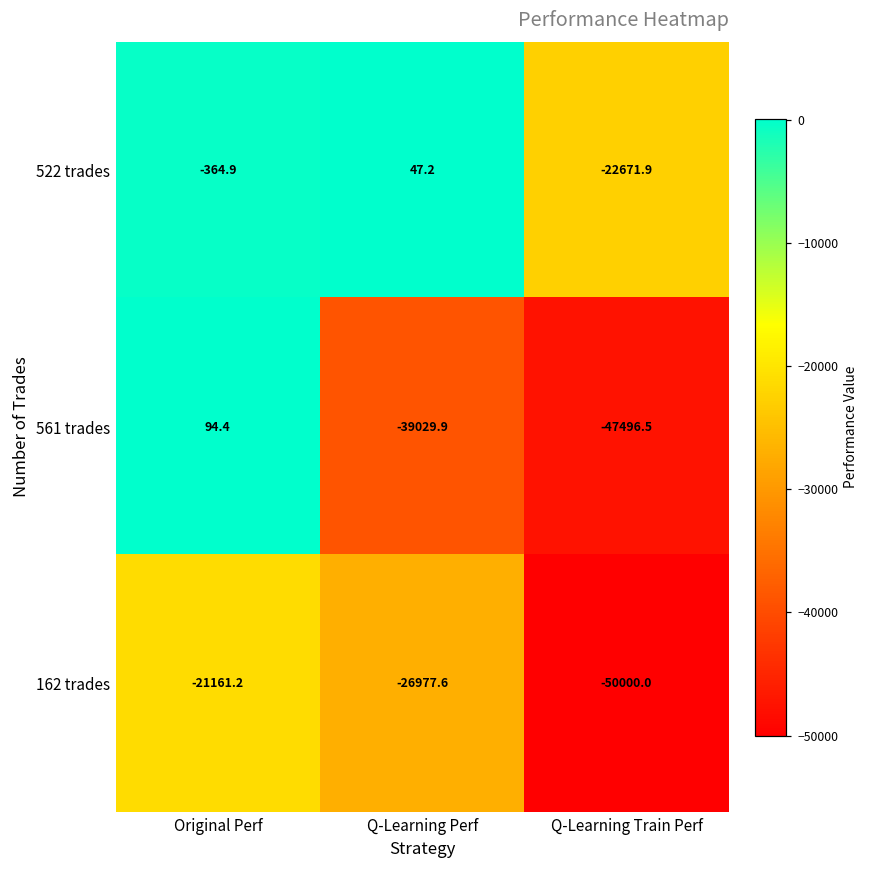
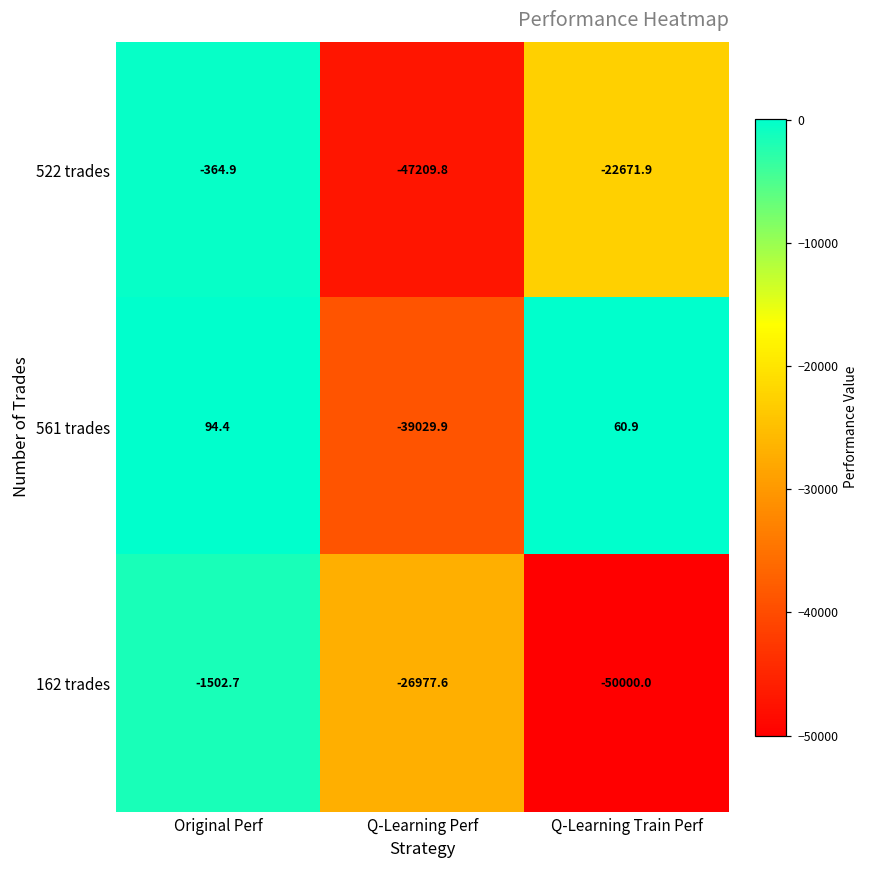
522 trades, Q-Learning Perf: 47.2 -> -47209.8
561 trades, Q-Learning Train Perf: -47496.5 -> 60.9
162 trades, Original Perf: -21161.2 -> -1502.7
